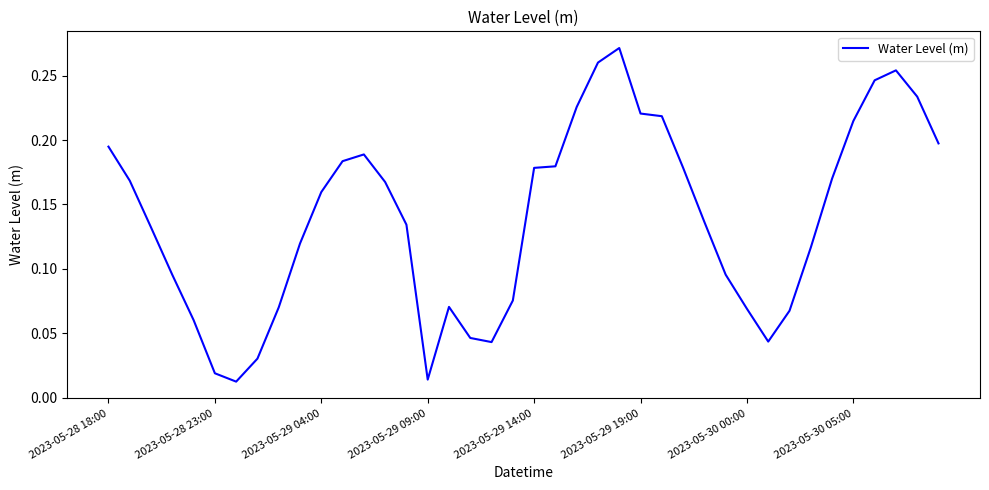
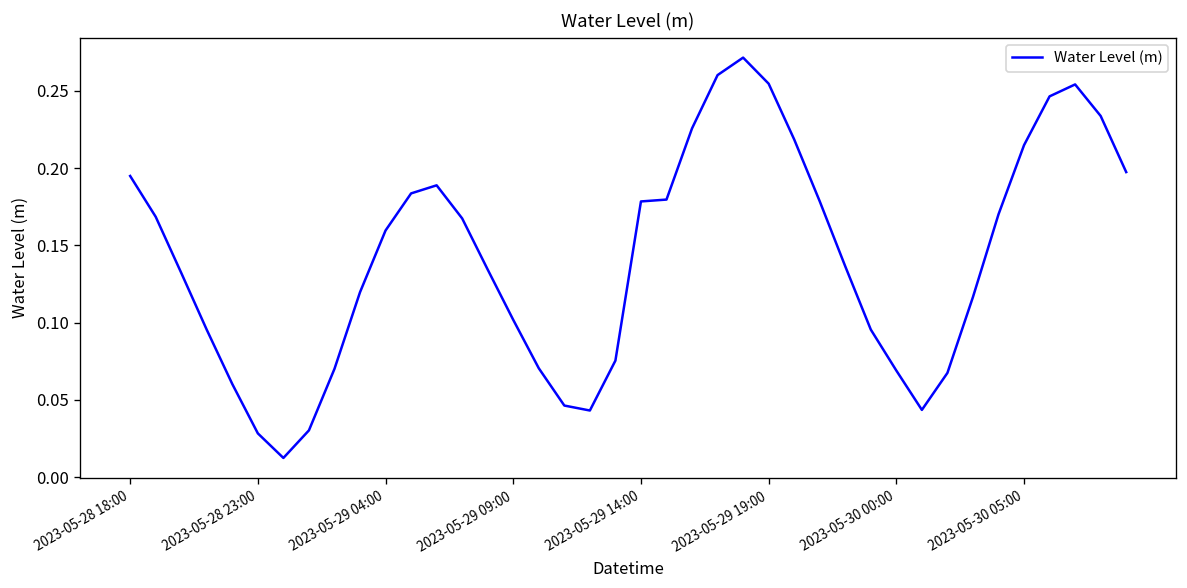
2023-05-28 23:00: 0.019 -> 0.028
2023-05-29 09:00: 0.014 -> 0.102
2023-05-29 19:00: 0.221 -> 0.255
